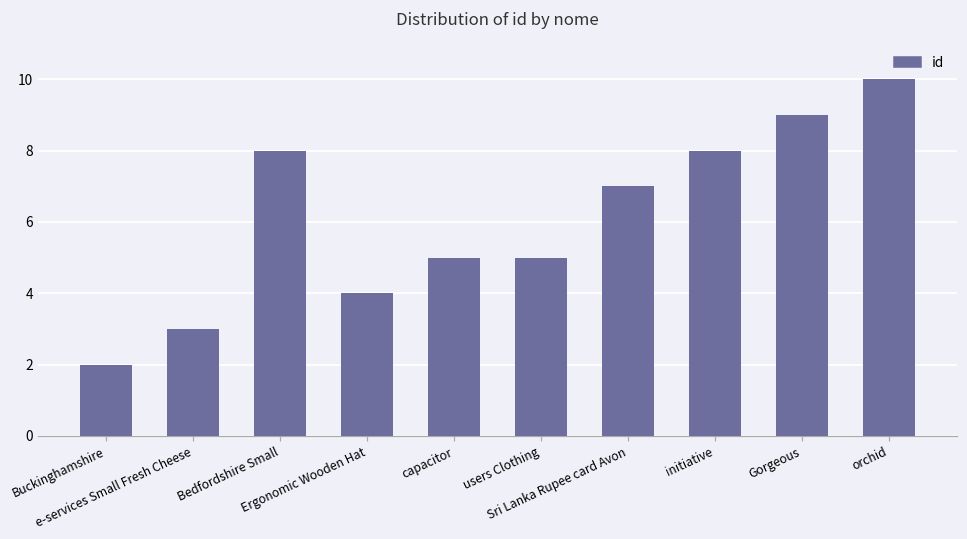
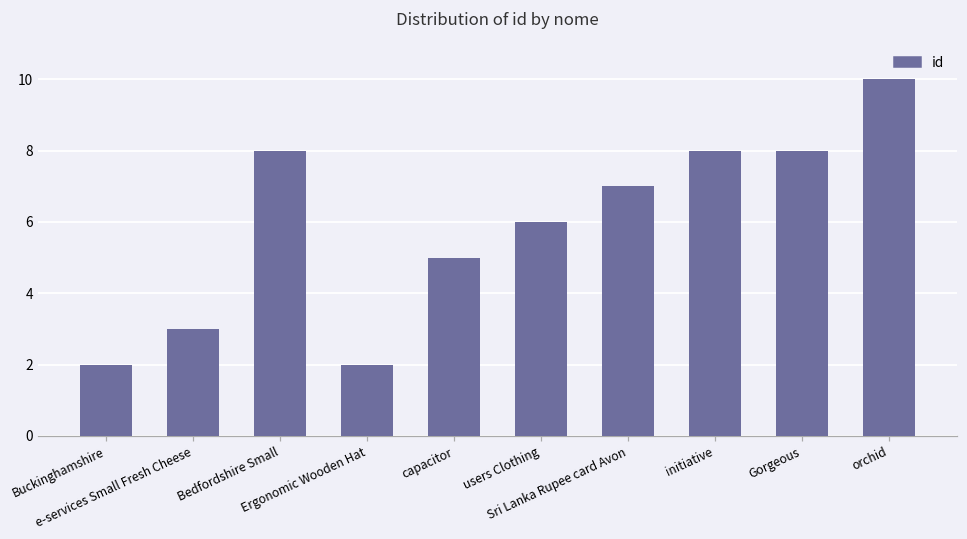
Ergonomic Wooden Hat: 4 -> 2
users Clothing: 5 -> 6
Gorgeous: 9 -> 8
